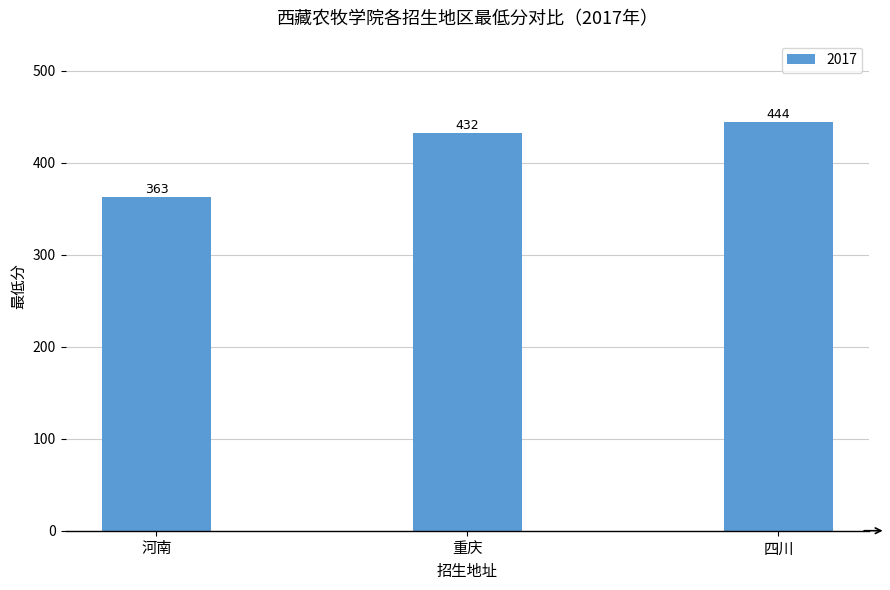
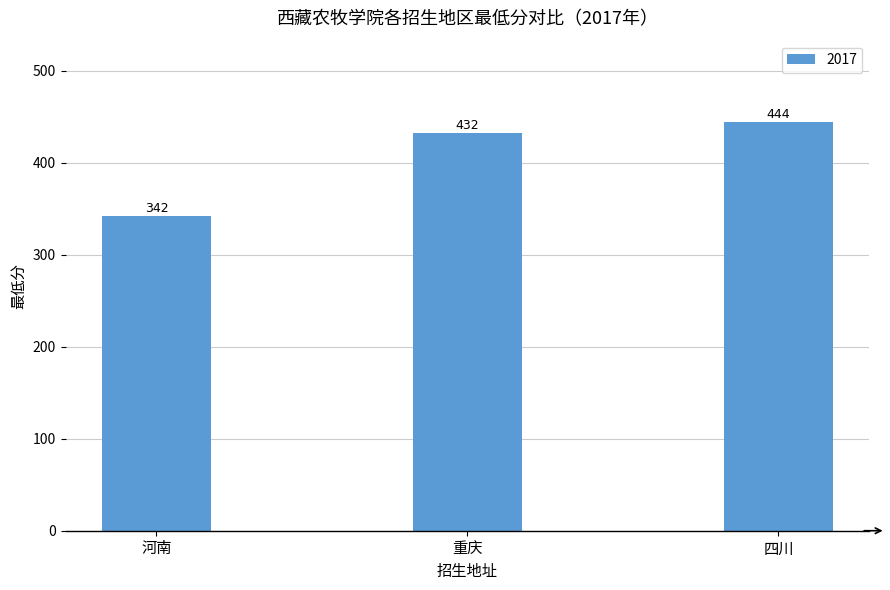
河南: 363 -> 342
